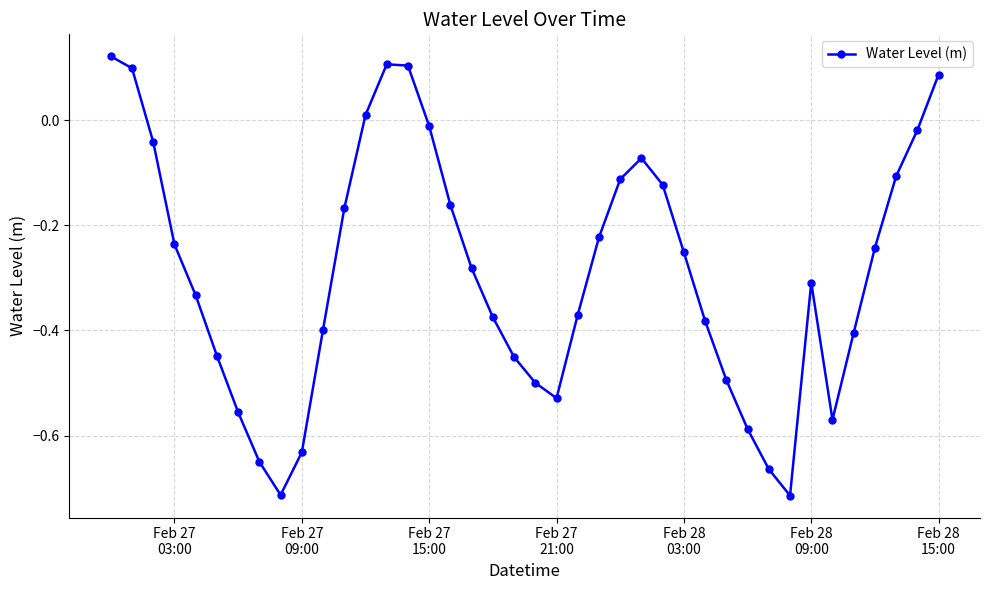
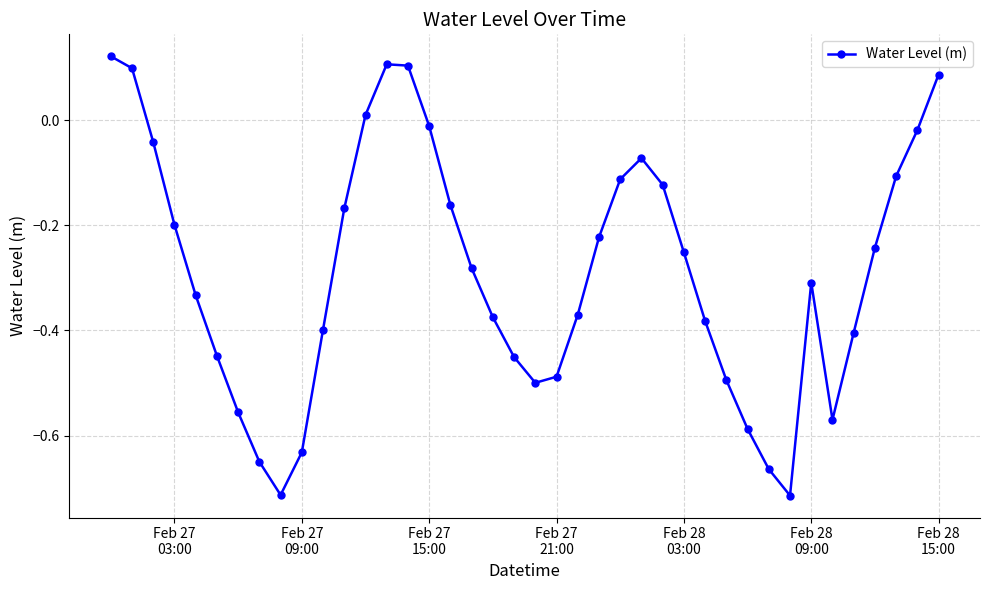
Feb 27 03:00: -0.24 -> -0.20
Feb 27 21:00: -0.53 -> -0.49
